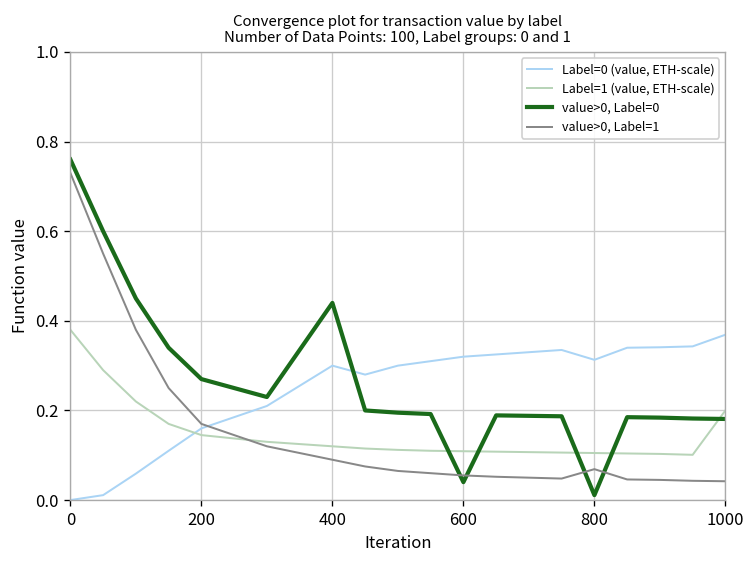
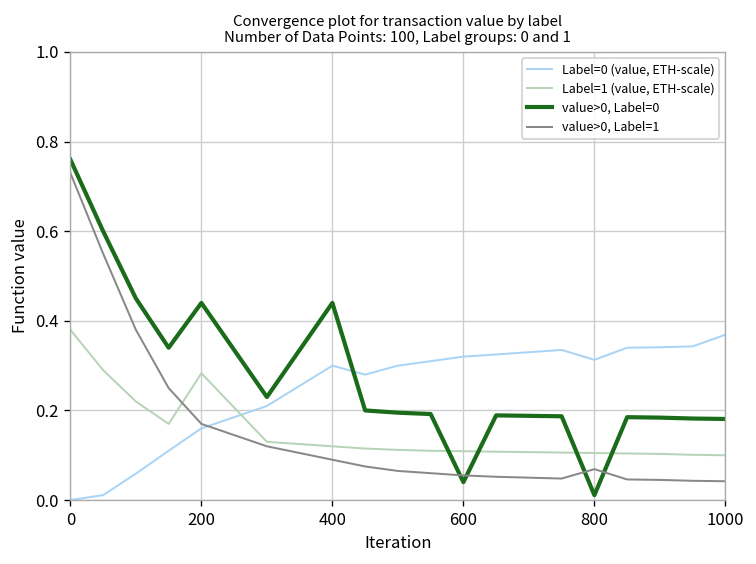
Label=1 (value, ETH-scale), 200: 0.15 -> 0.28
value>0, Label=0, 200: 0.27 -> 0.44
Label=1 (value, ETH-scale), 1000: 0.2 -> 0.1
